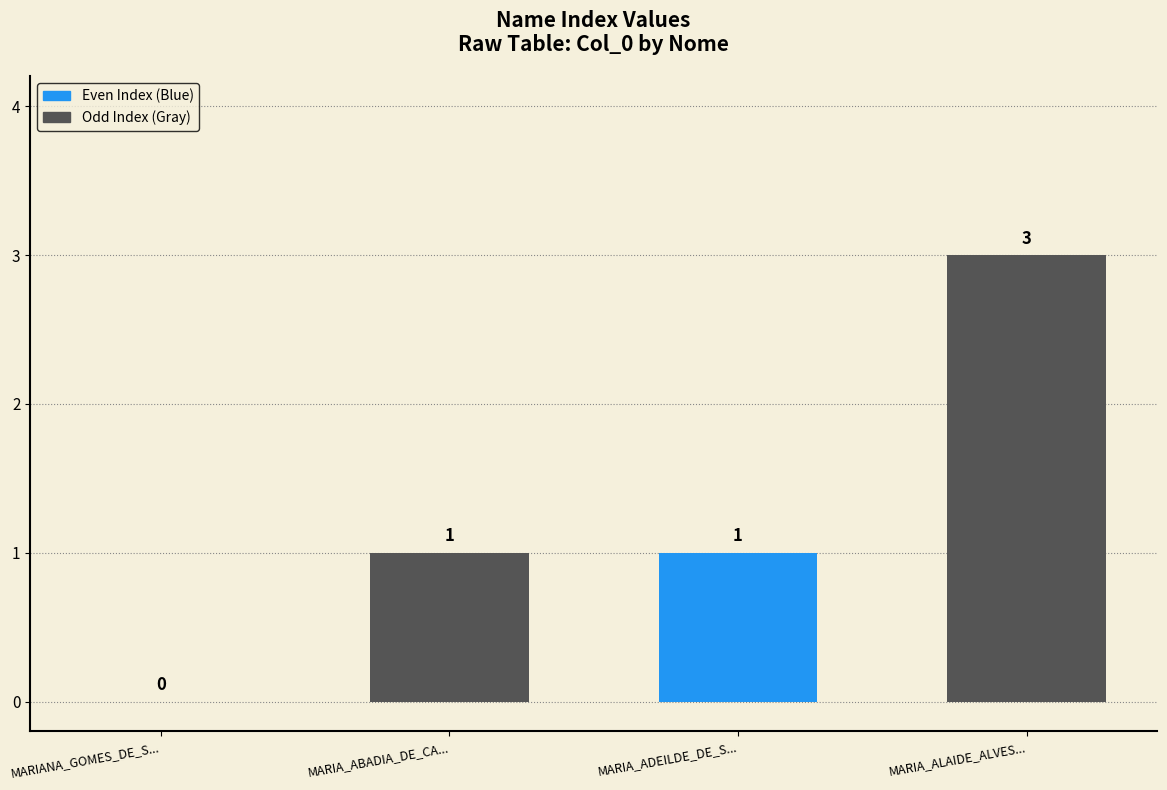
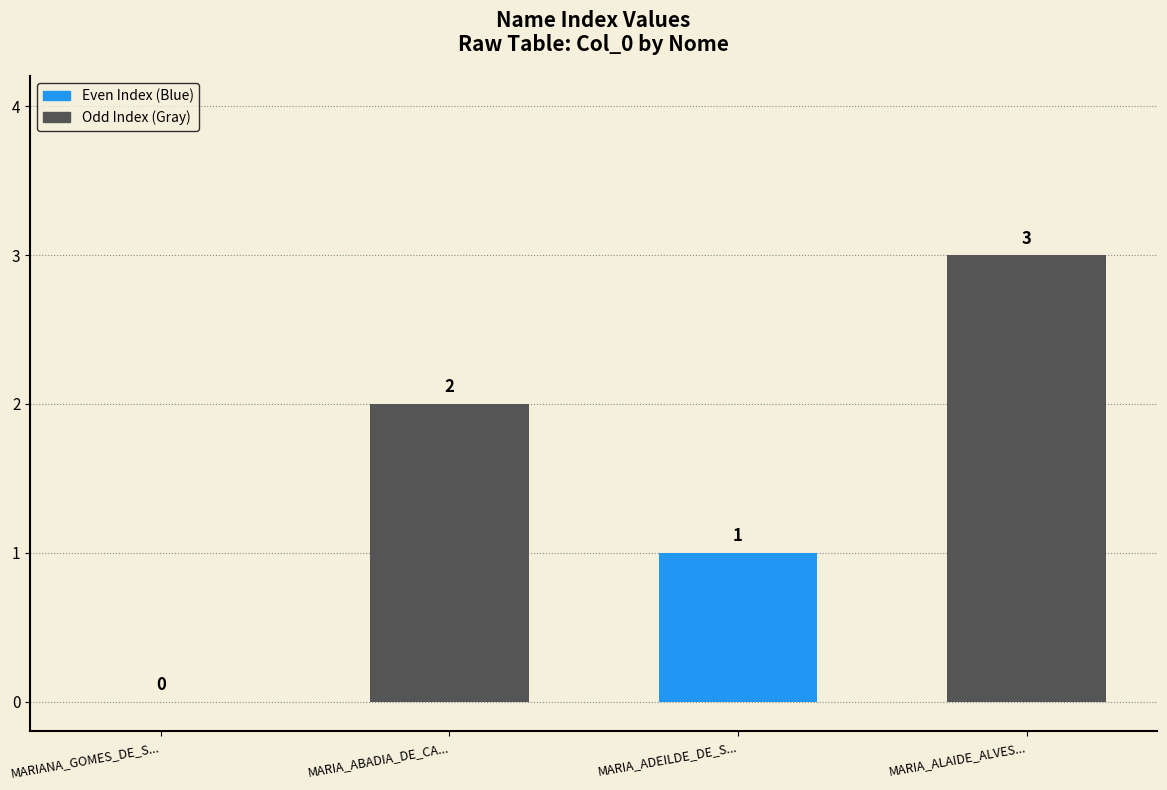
MARIA_ABADIA_DE_CA...: 1 -> 2
